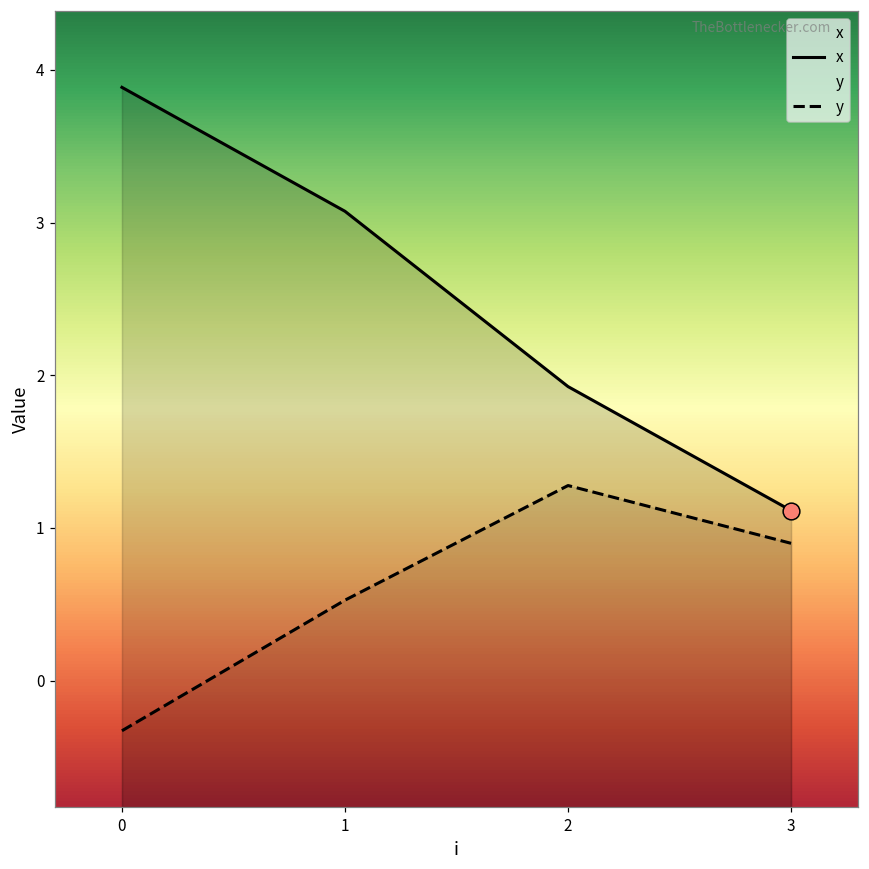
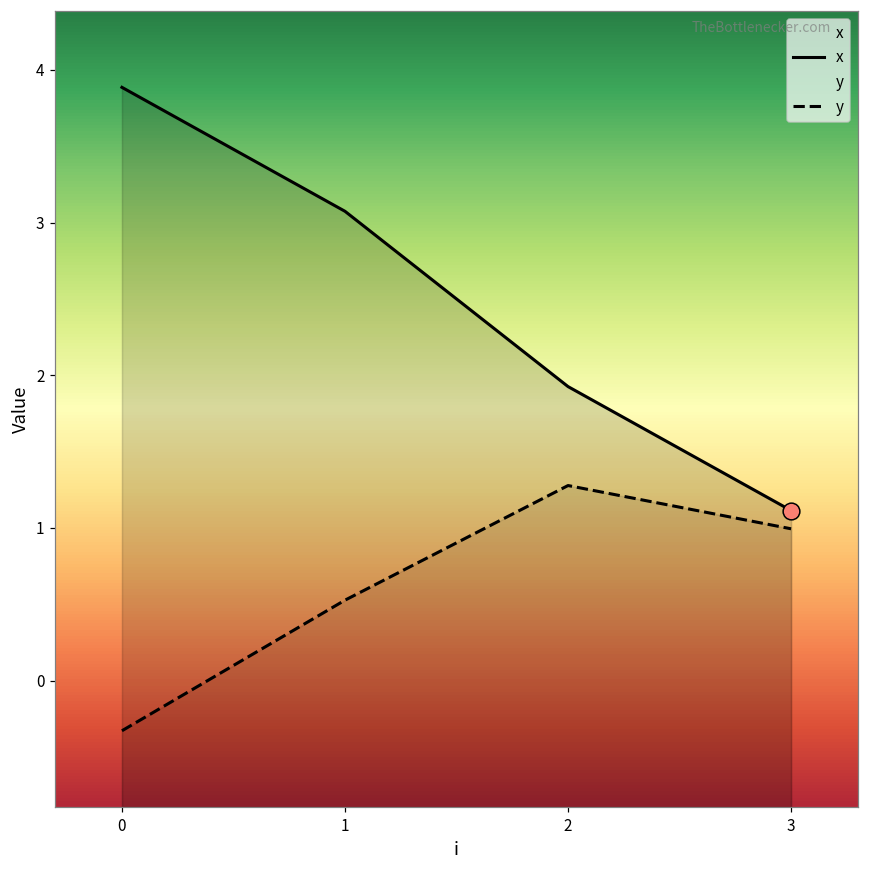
y, 3: 0.90 -> 0.99
